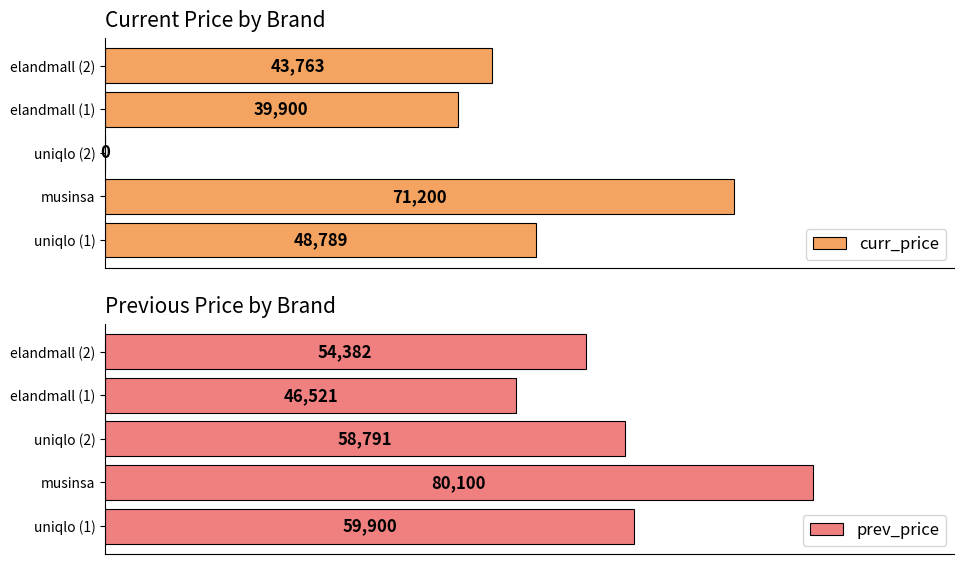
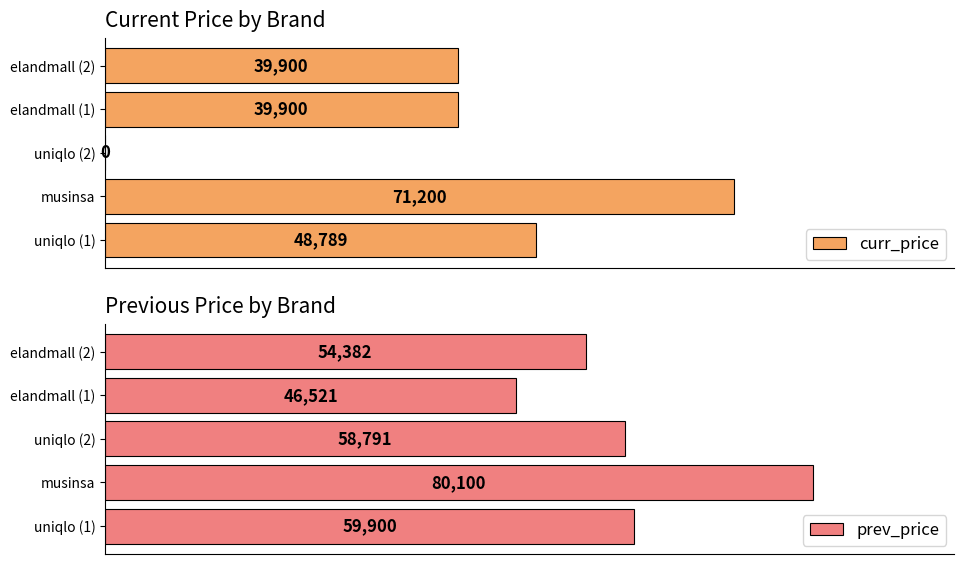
Current Price by Brand, elandmall (2): 43,763 -> 39,900
